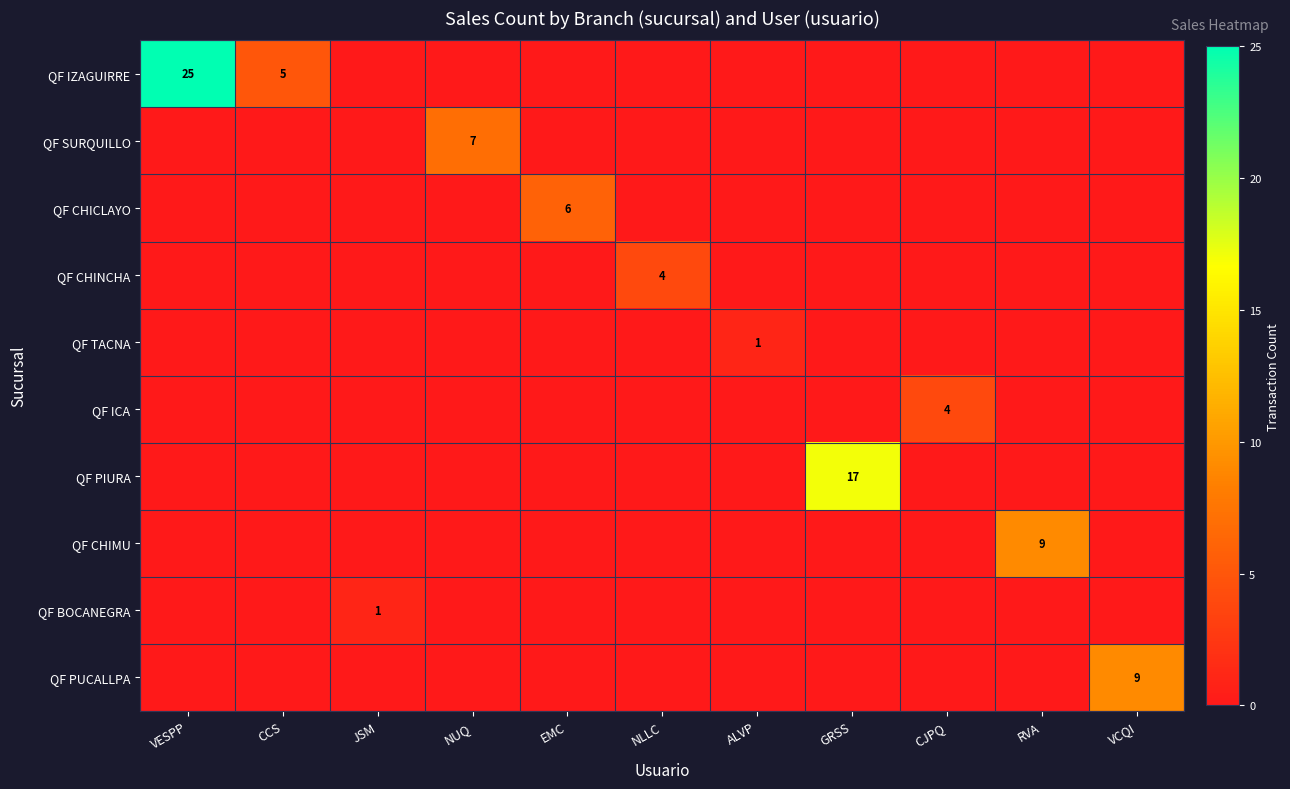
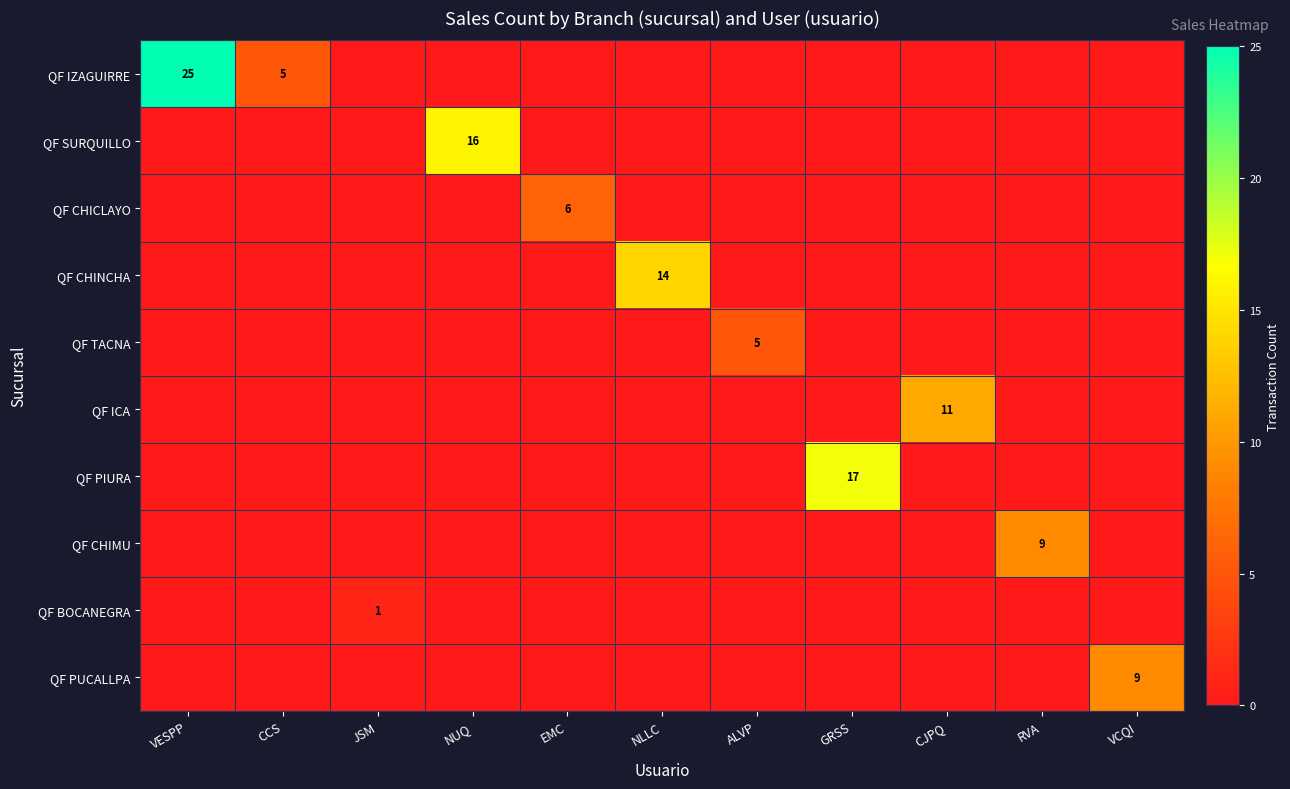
QF SURQUILLO, NUQ: 7 -> 16
QF CHINCHA, NLLC: 4 -> 14
QF TACNA, ALVP: 1 -> 5
QF ICA, CJPQ: 4 -> 11
